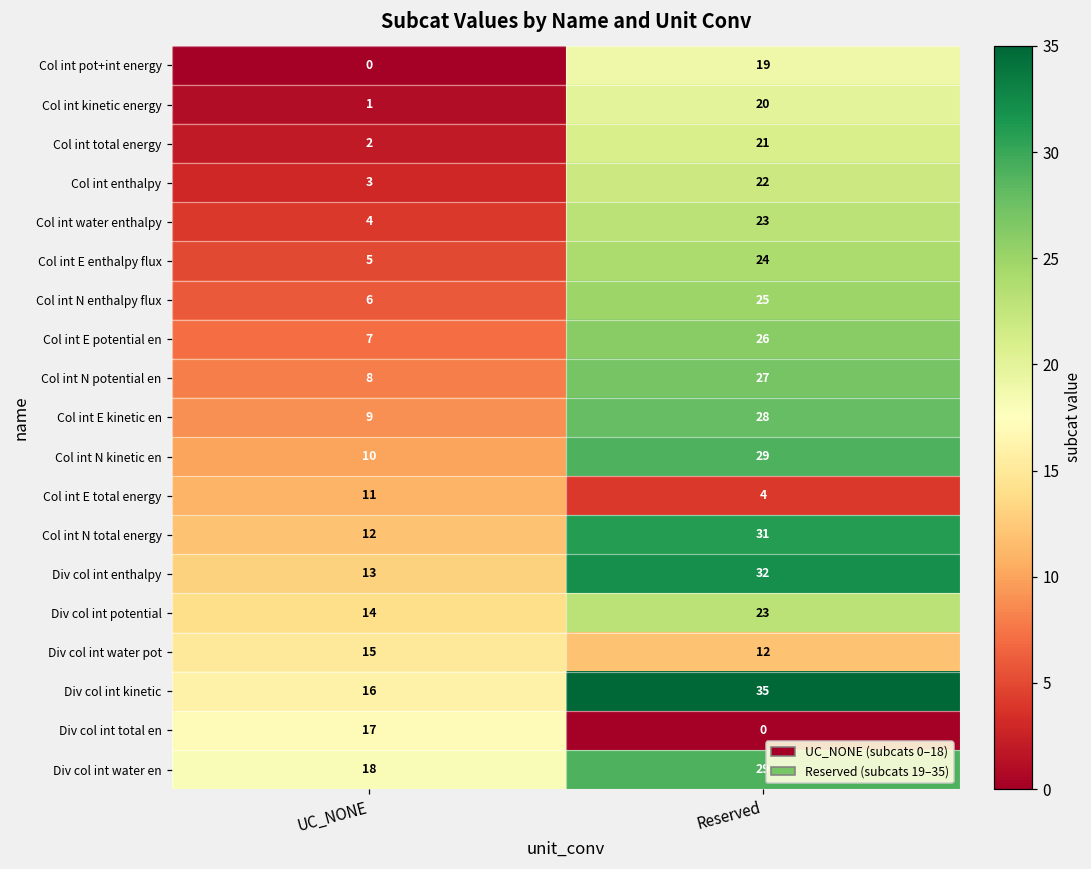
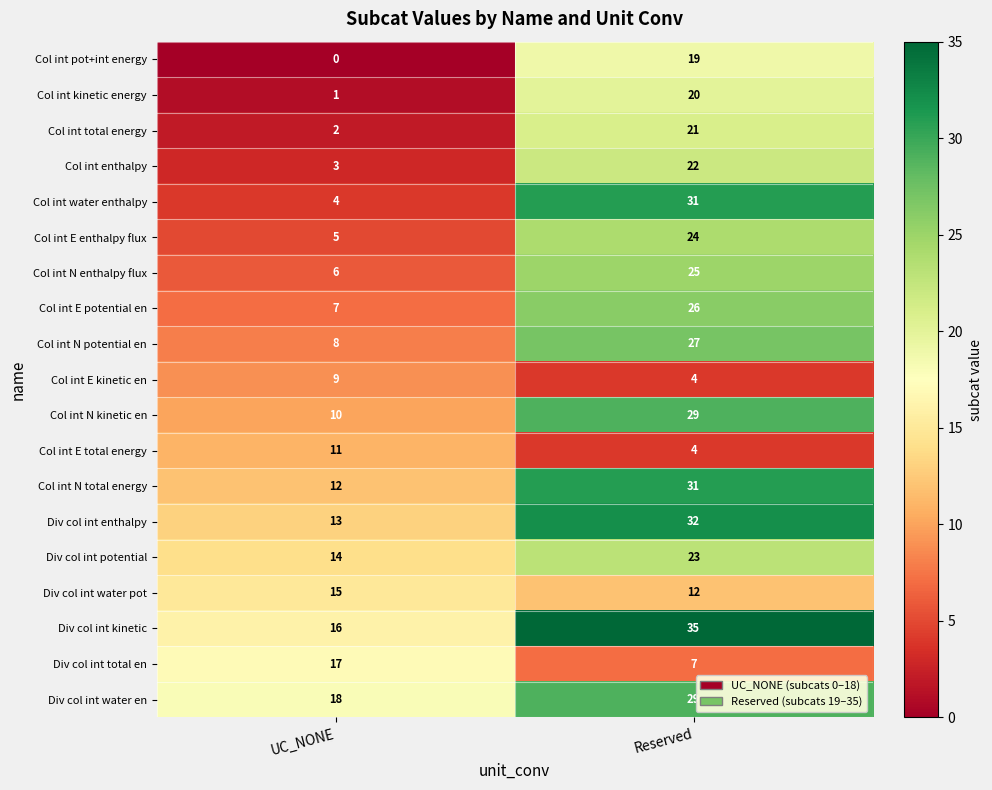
Col int water enthalpy, Reserved: 23 -> 31
Col int E kinetic en, Reserved: 28 -> 4
Div col int total en, Reserved: 0 -> 7
